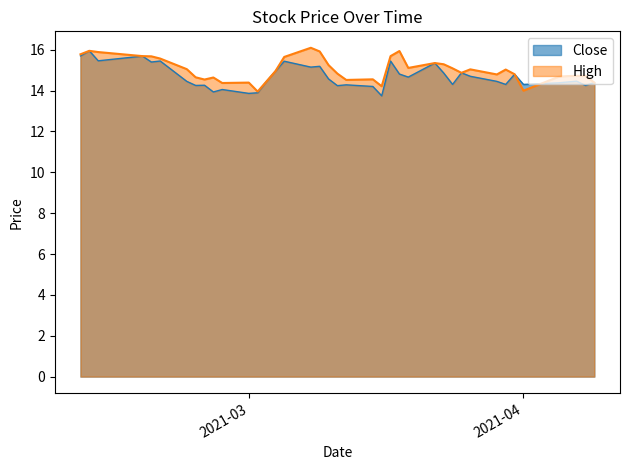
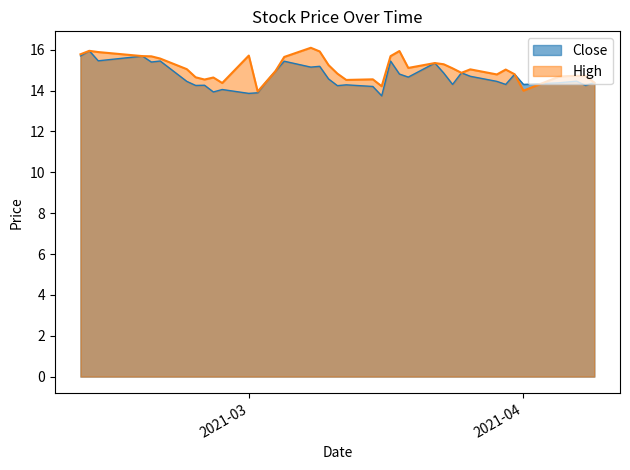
High, 2021-03: 14.4 -> 15.7
